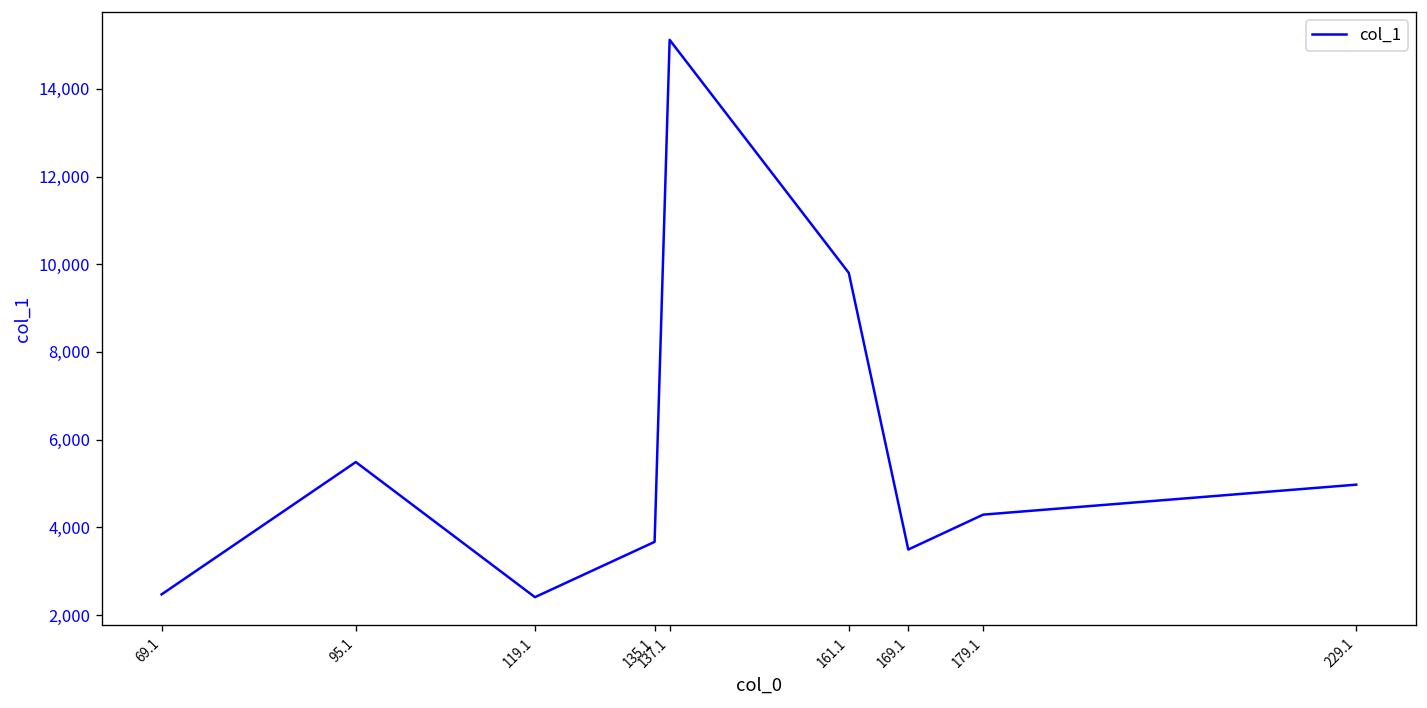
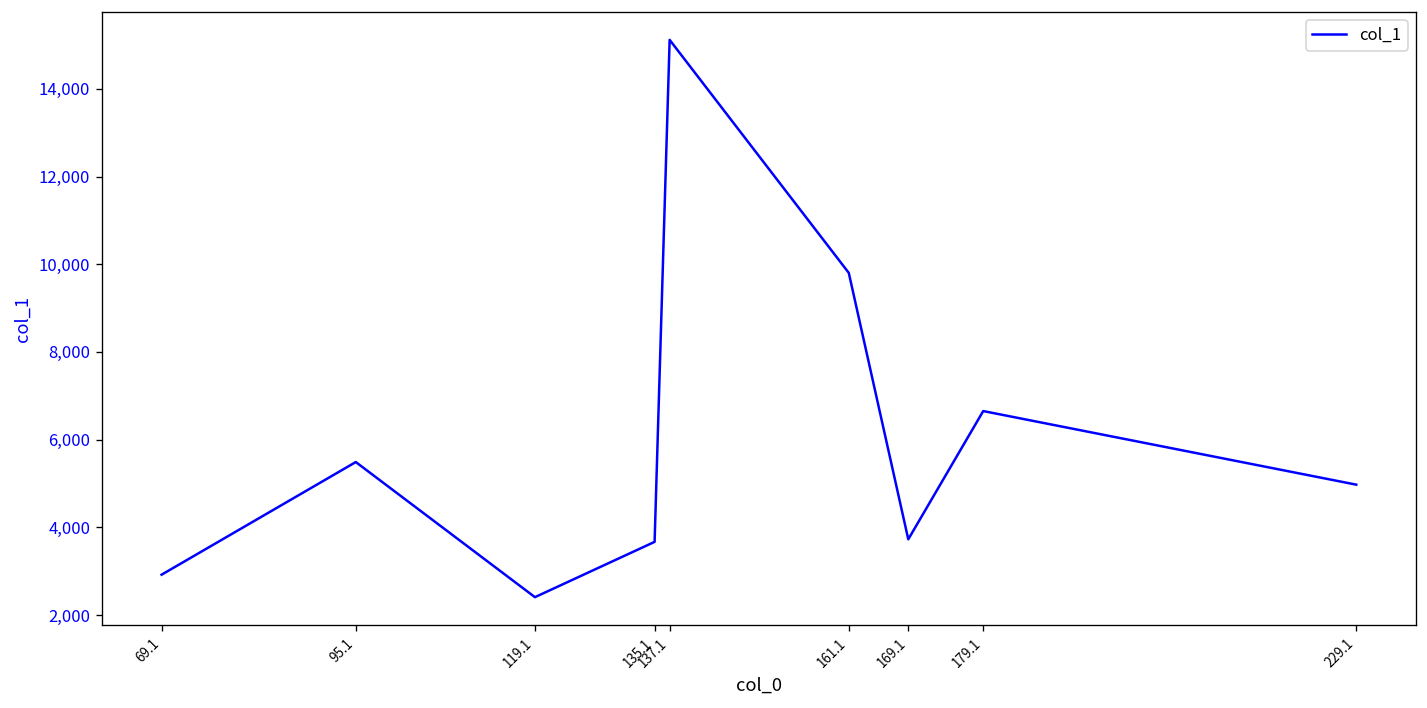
69.1: 2,500 -> 2,900
169.1: 3,500 -> 3,700
179.1: 4,300 -> 6,700
